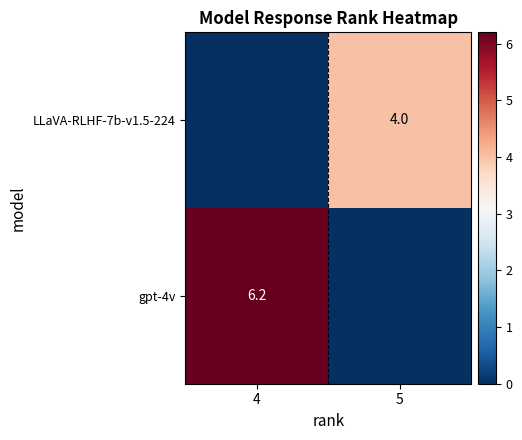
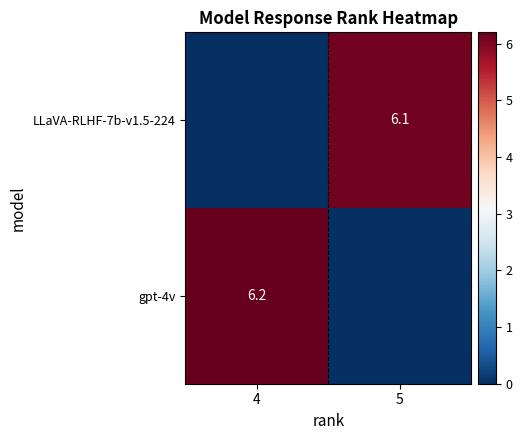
LLaVA-RLHF-7b-v1.5-224, 5: 4.0 -> 6.1
